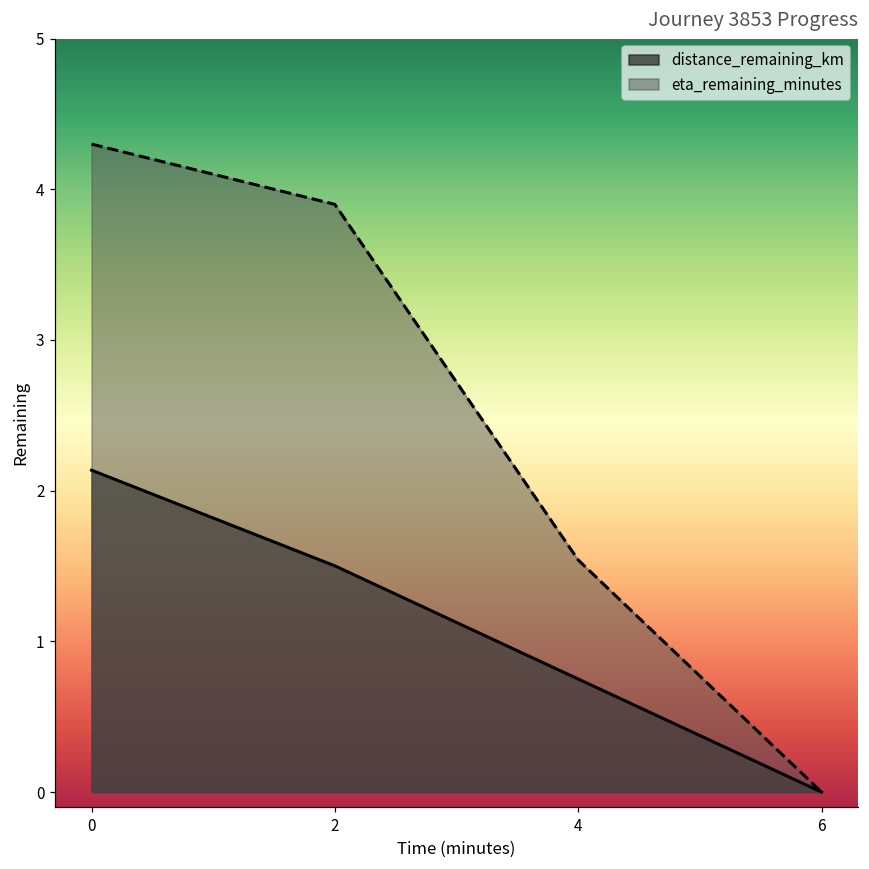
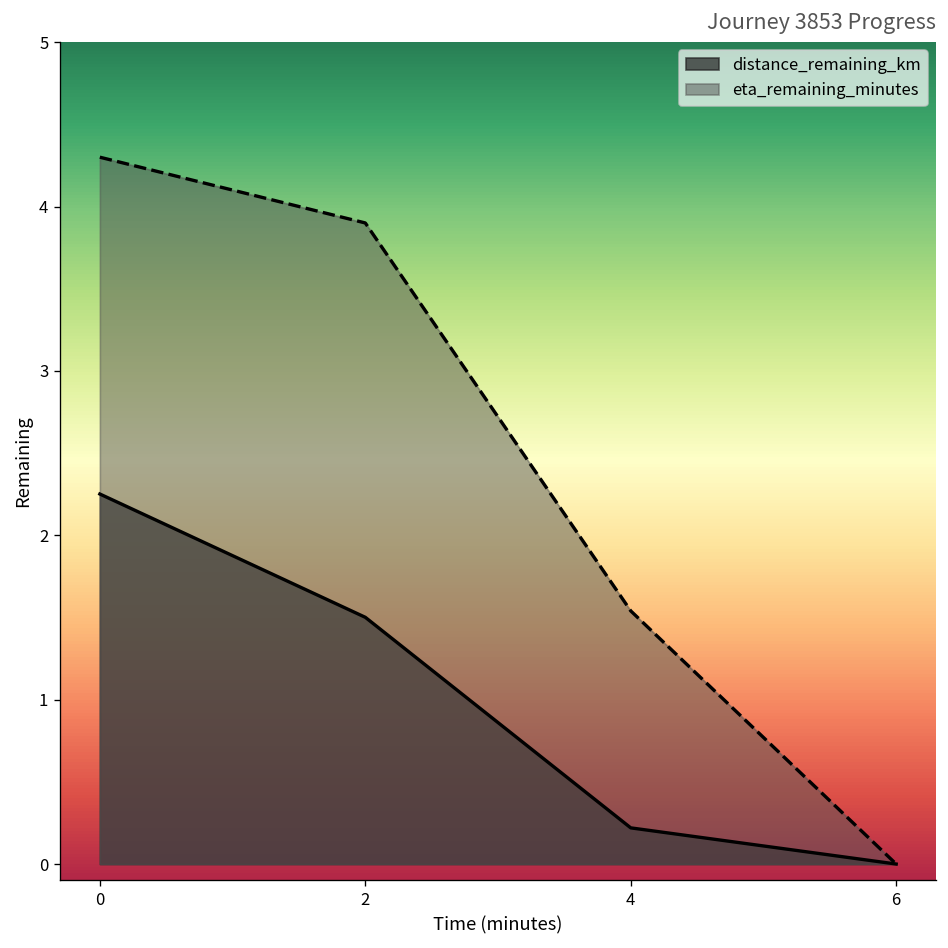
distance_remaining_km, 0: 2.14 -> 2.25
distance_remaining_km, 4: 0.75 -> 0.22
